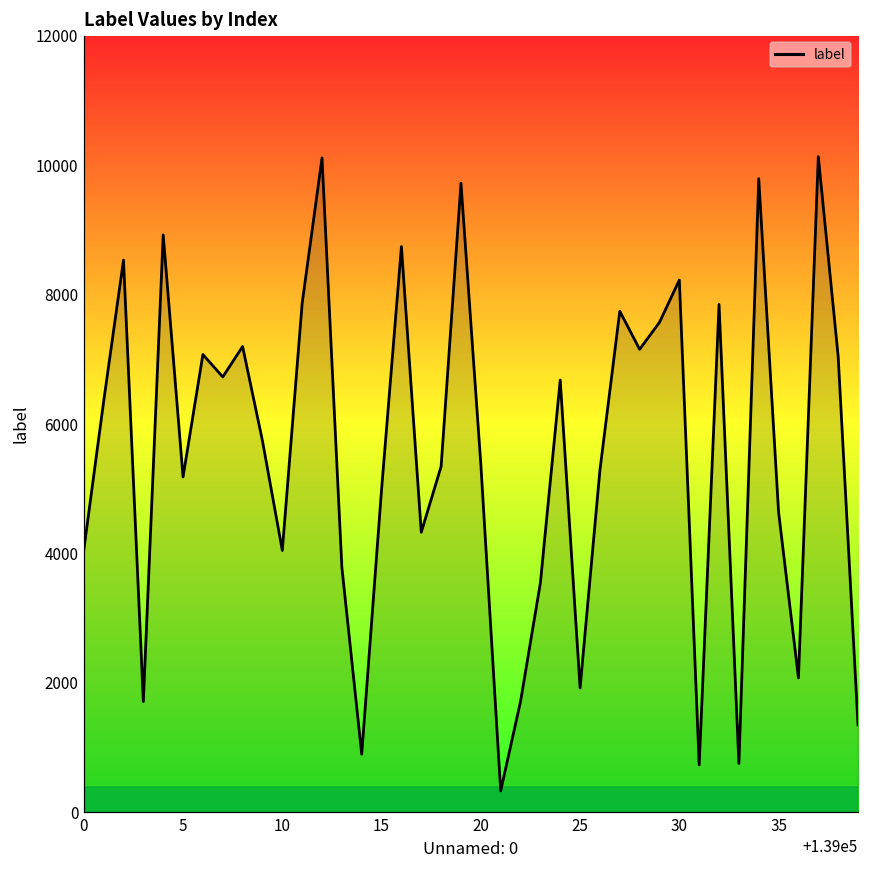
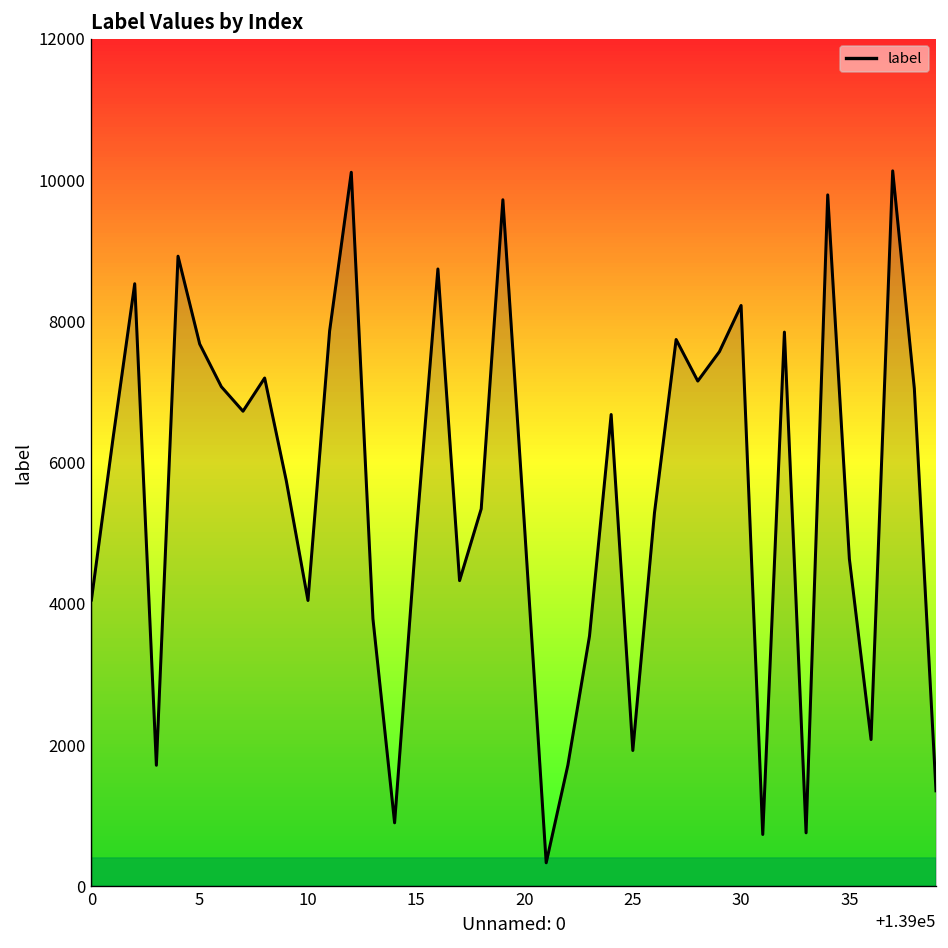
5: 5200 -> 7700
20: 5400 -> 5100
